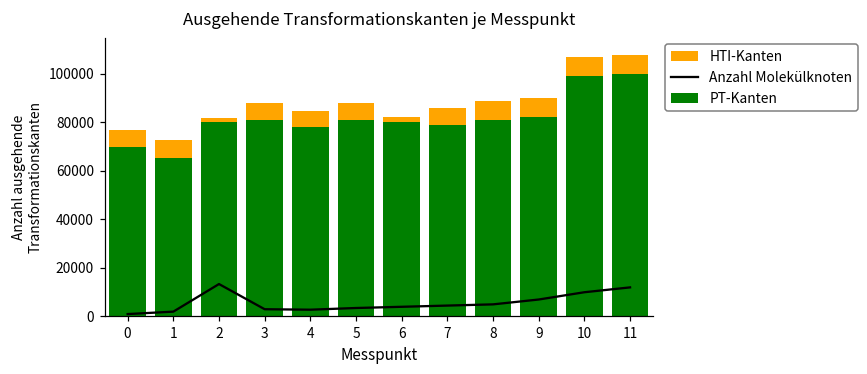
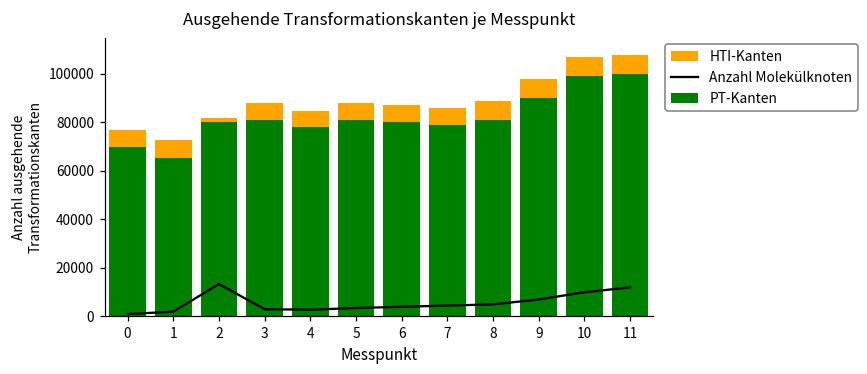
HTI-Kanten, 6: 2000 -> 7000
PT-Kanten, 9: 82000 -> 90000
